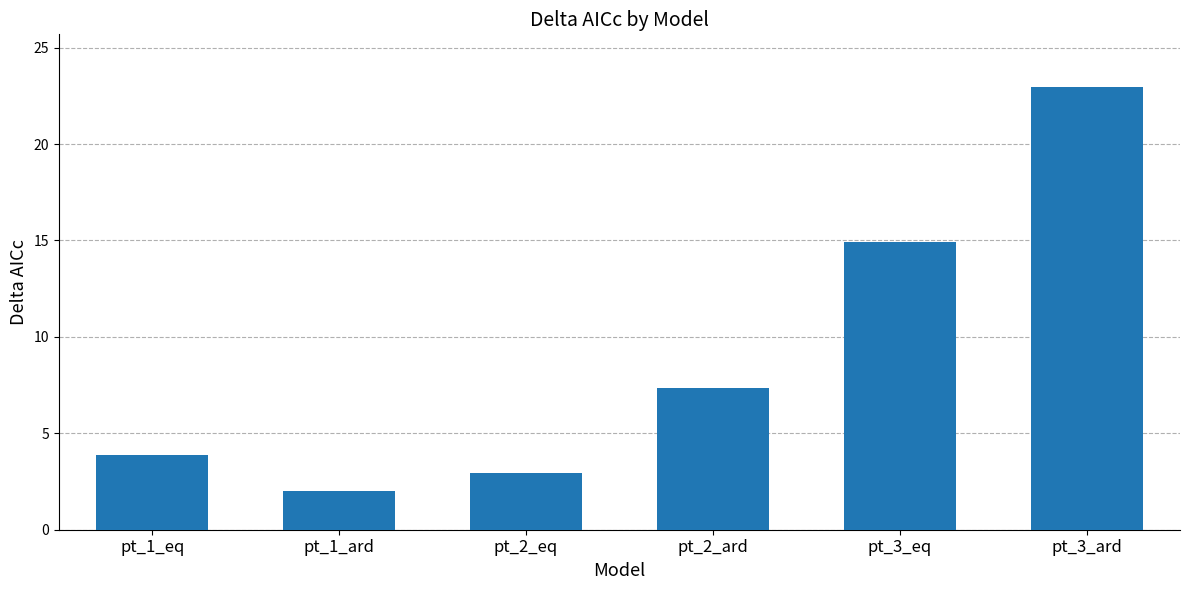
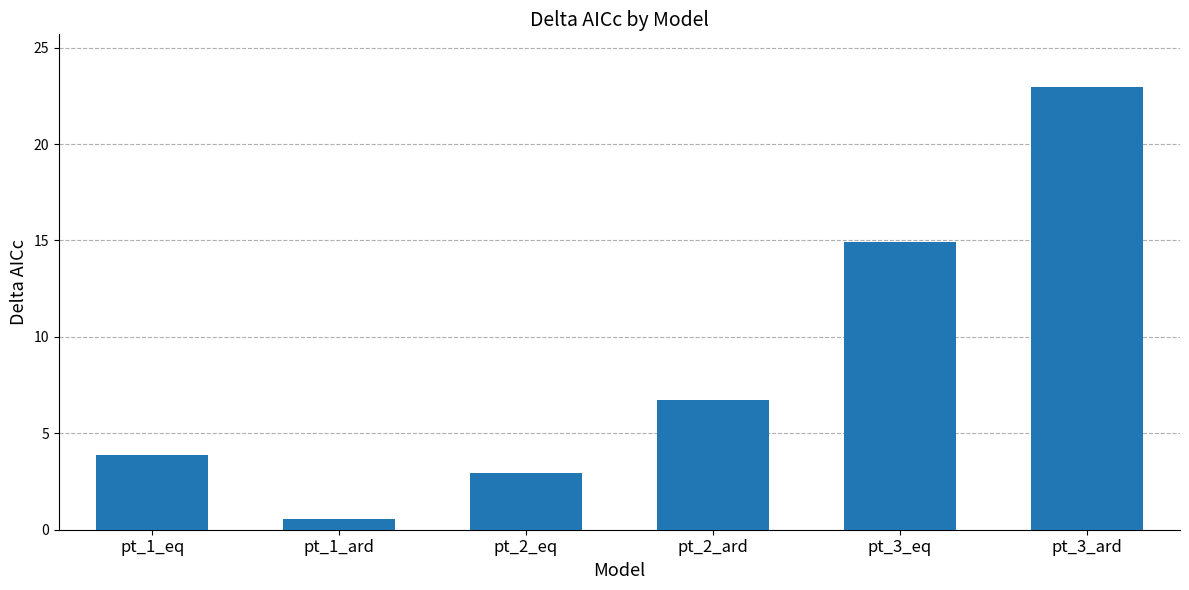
pt_1_ard: 2.0 -> 0.5
pt_2_ard: 7.3 -> 6.7
